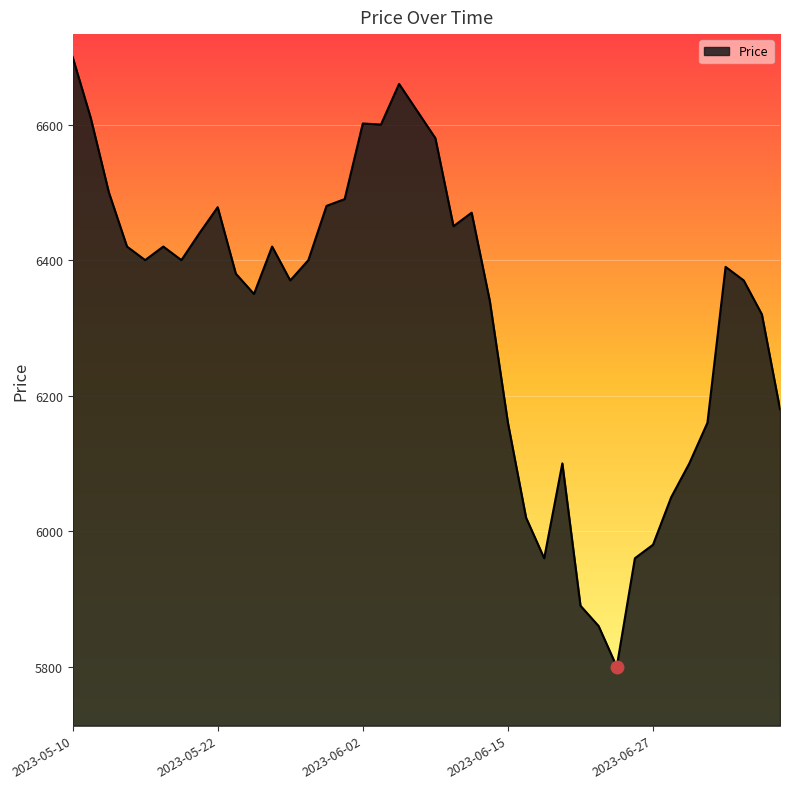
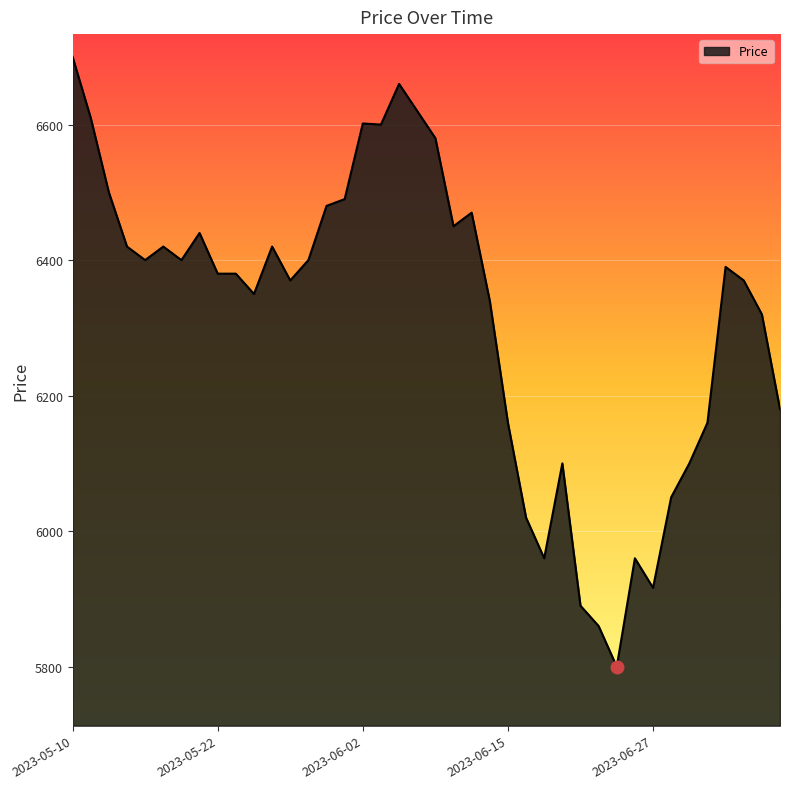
Price, 2023-05-22: 6480 -> 6380
Price, 2023-06-27: 5980 -> 5920
